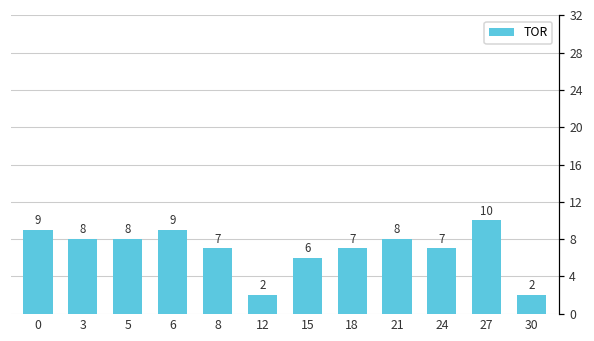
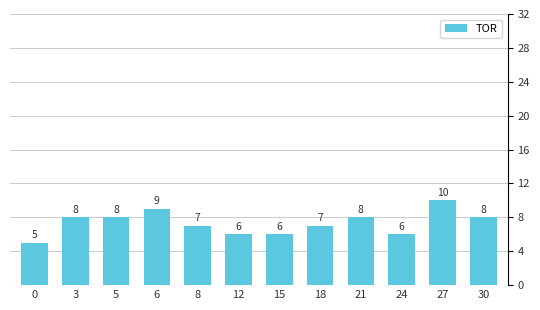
0: 9 -> 5
12: 2 -> 6
24: 7 -> 6
30: 2 -> 8
